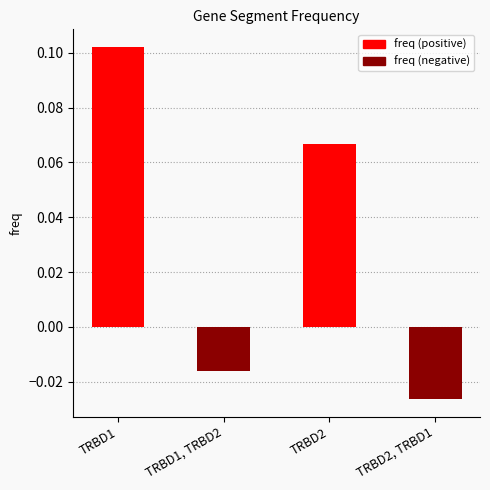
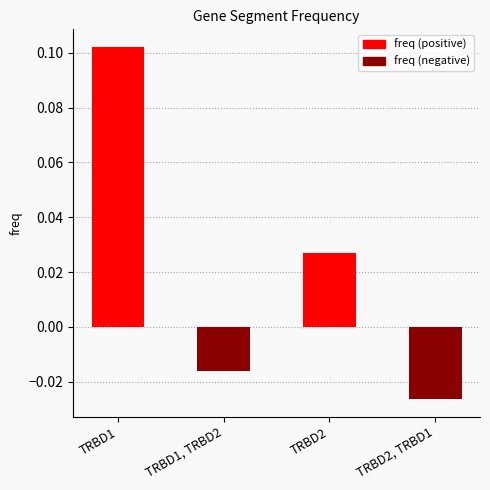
TRBD2: 0.067 -> 0.027
